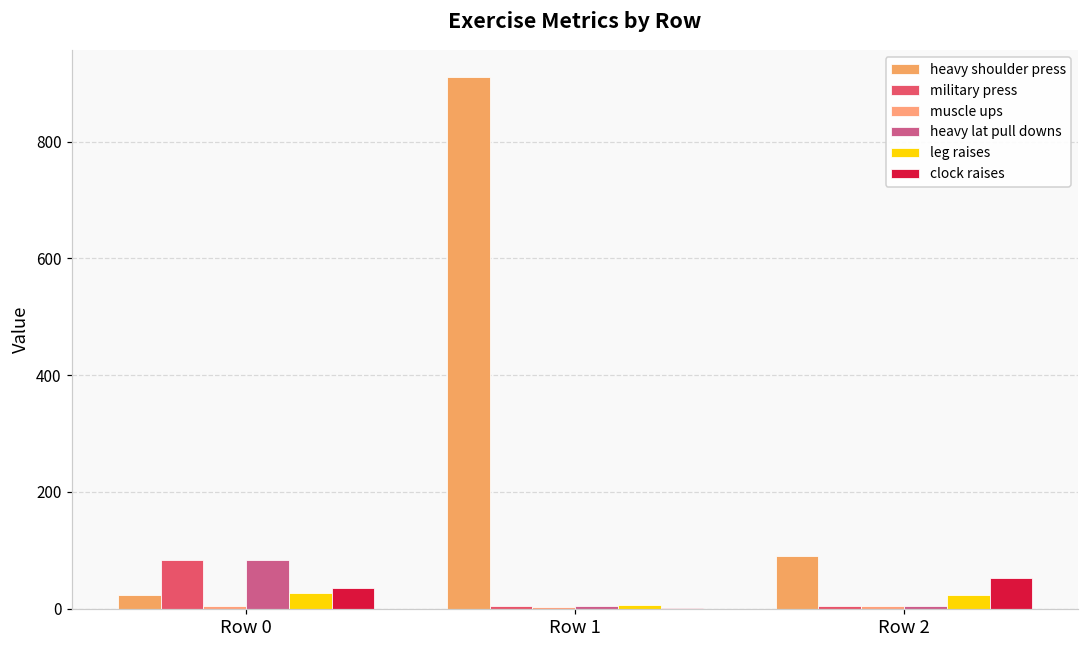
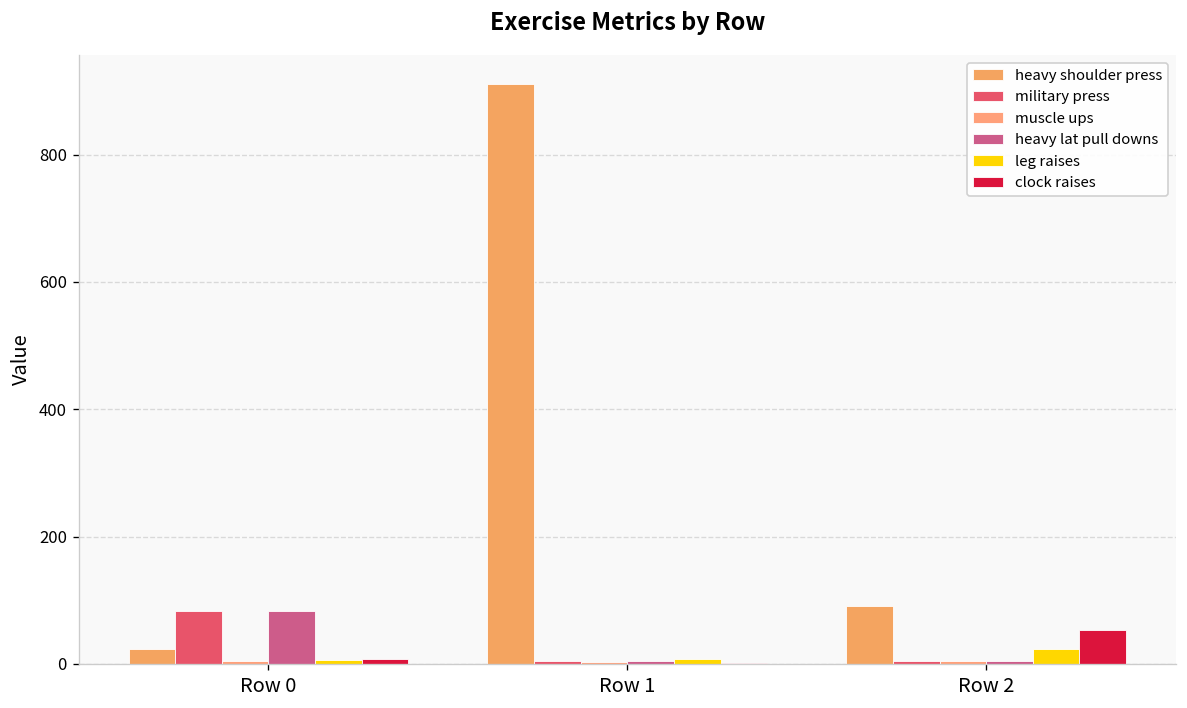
leg raises, Row 0: 30 -> 10
clock raises, Row 0: 40 -> 10
